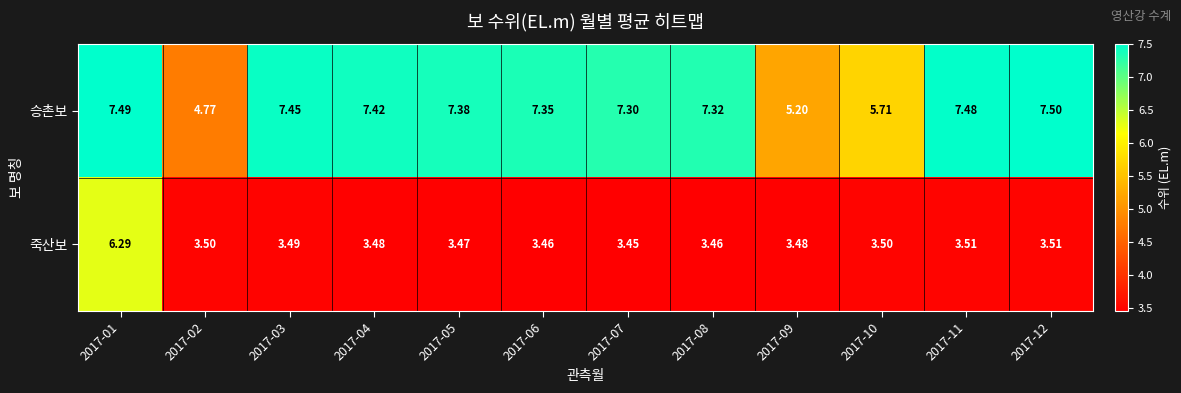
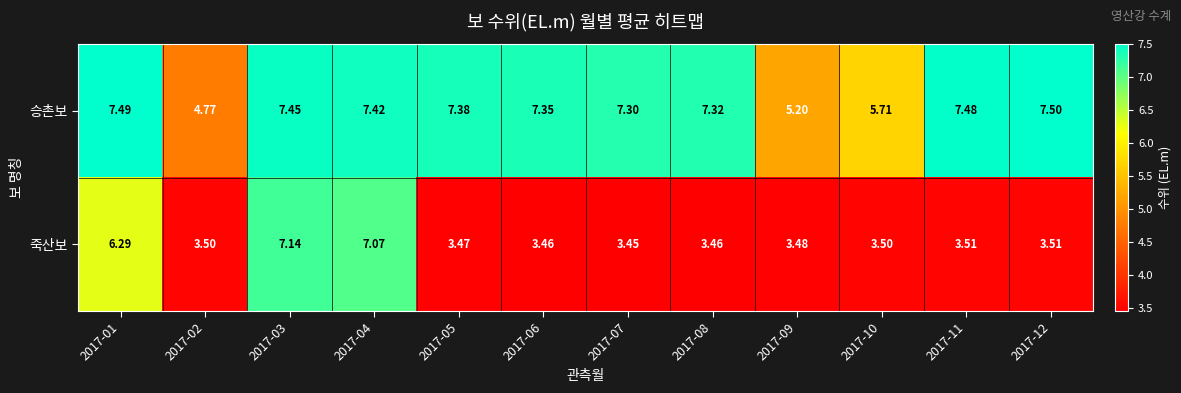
죽산보, 2017-03: 3.49 -> 7.14
죽산보, 2017-04: 3.48 -> 7.07
